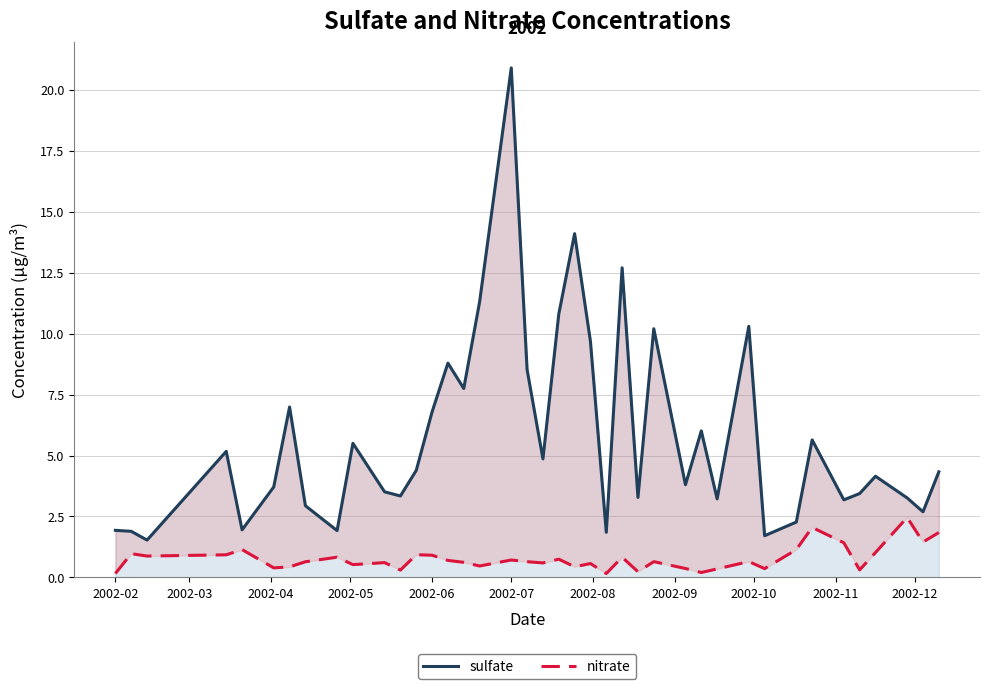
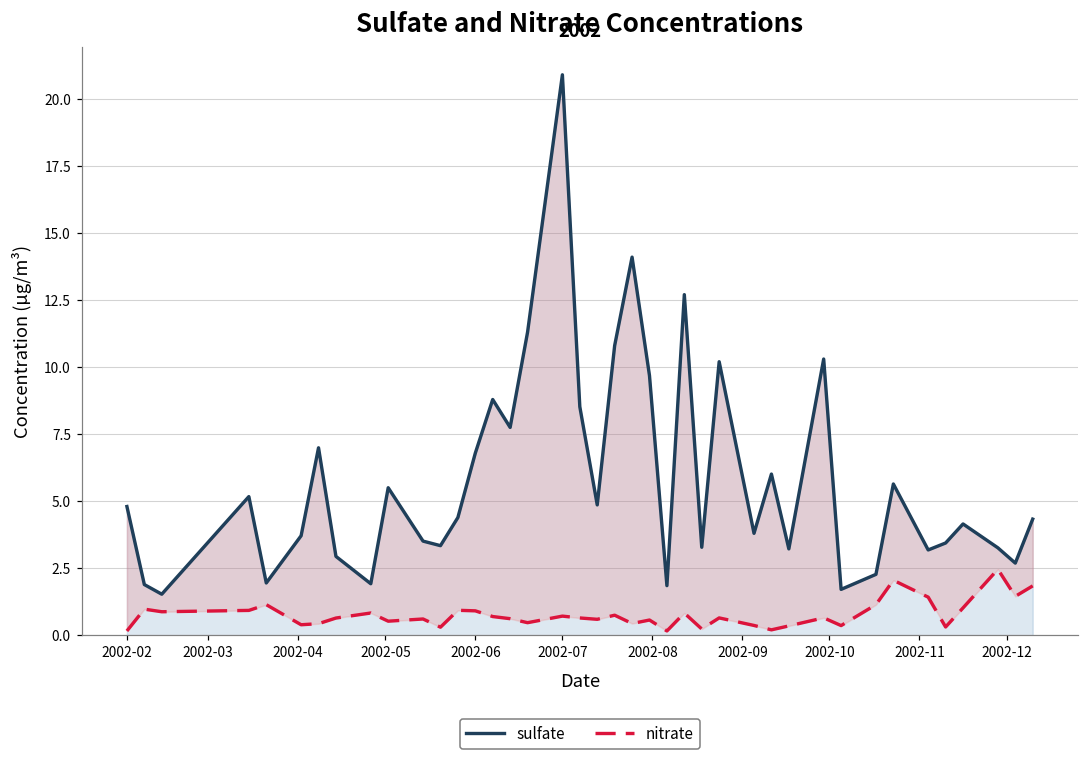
sulfate, 2002-02: 1.9 -> 4.8
